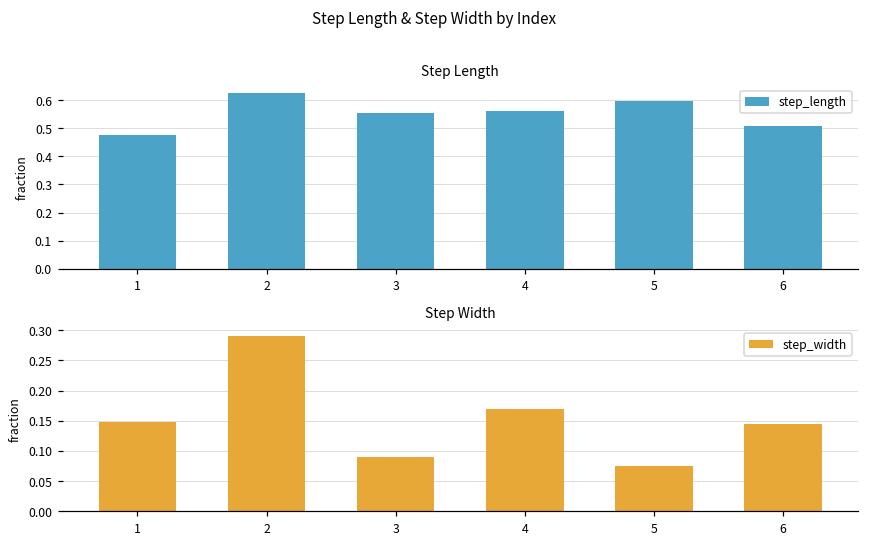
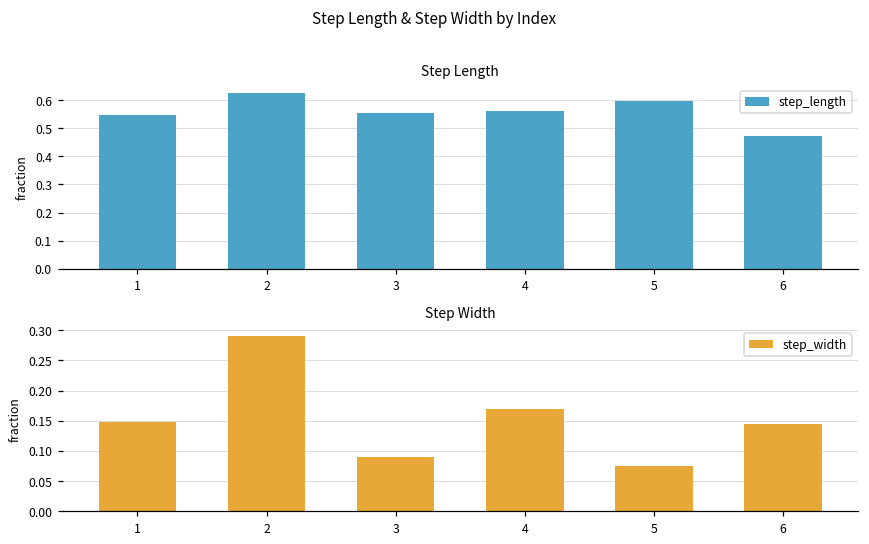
Step Length, 1: 0.48 -> 0.55
Step Length, 6: 0.51 -> 0.47
